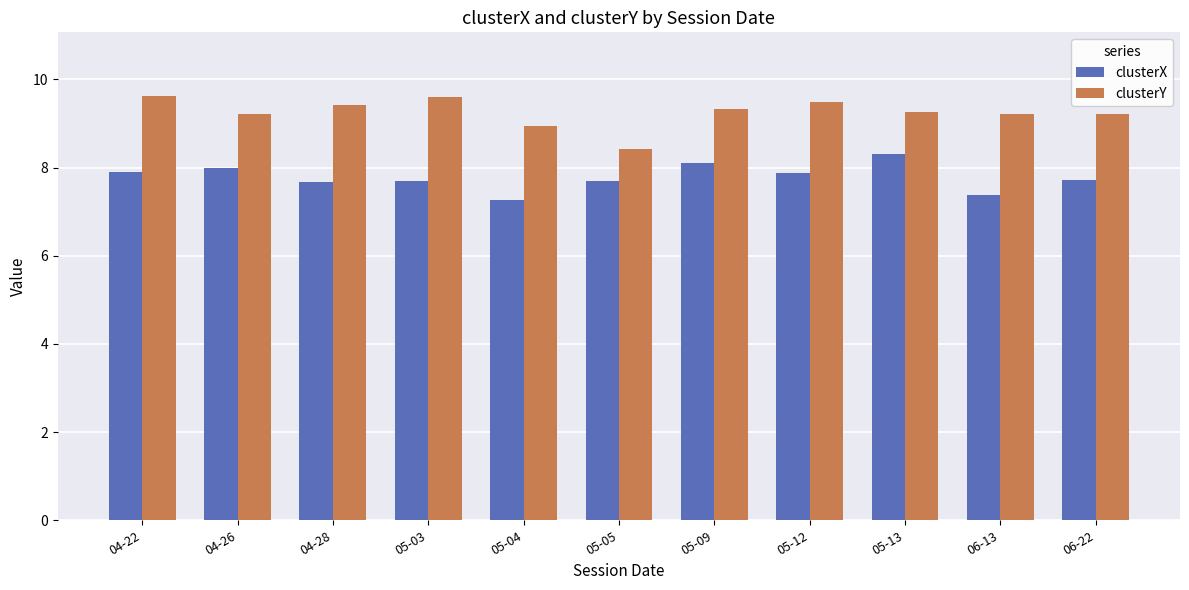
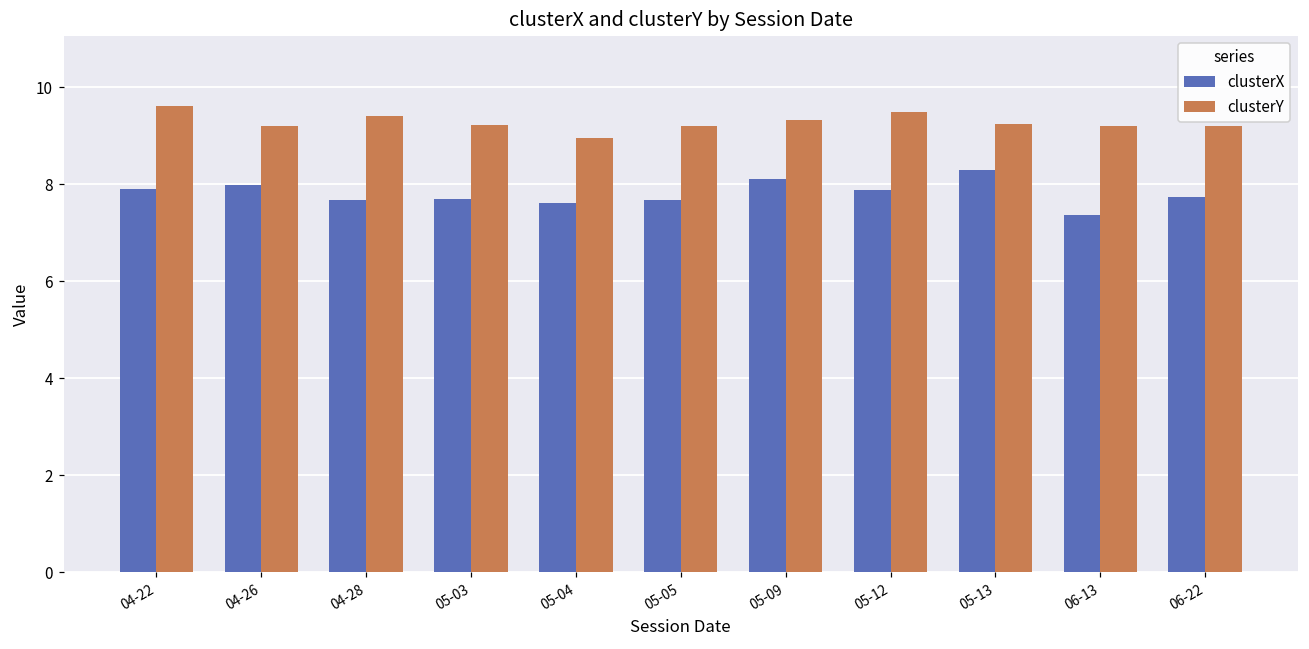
clusterY, 05-03: 9.6 -> 9.2
clusterX, 05-04: 7.3 -> 7.6
clusterY, 05-05: 8.4 -> 9.2
